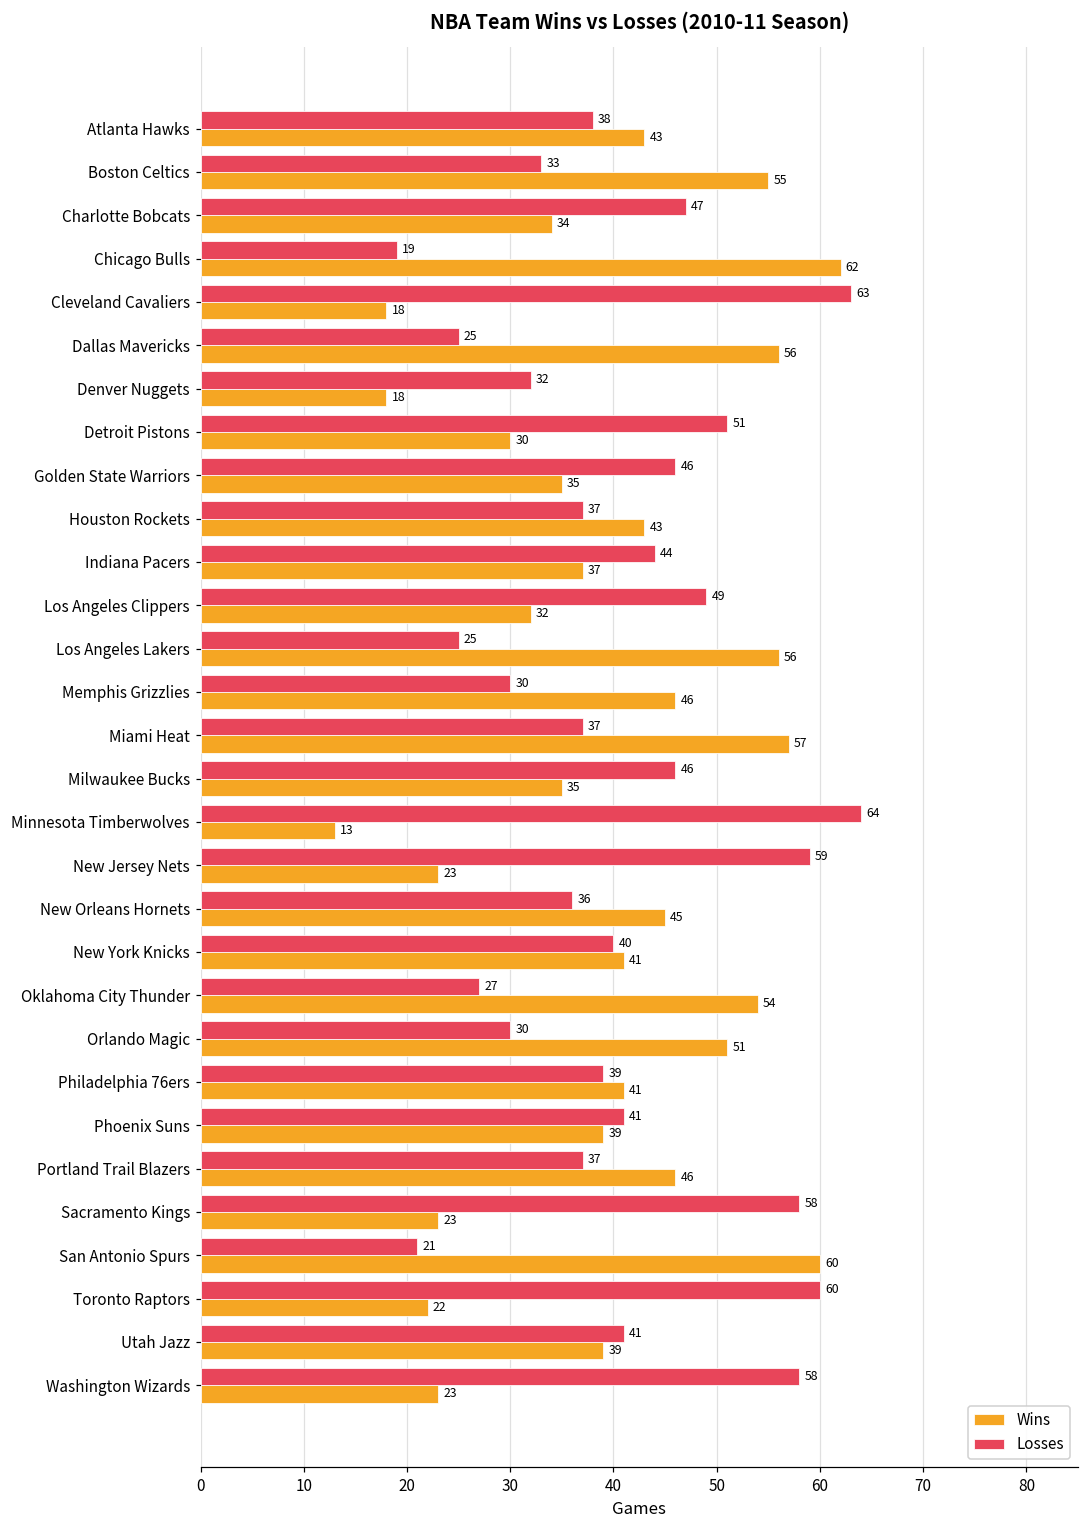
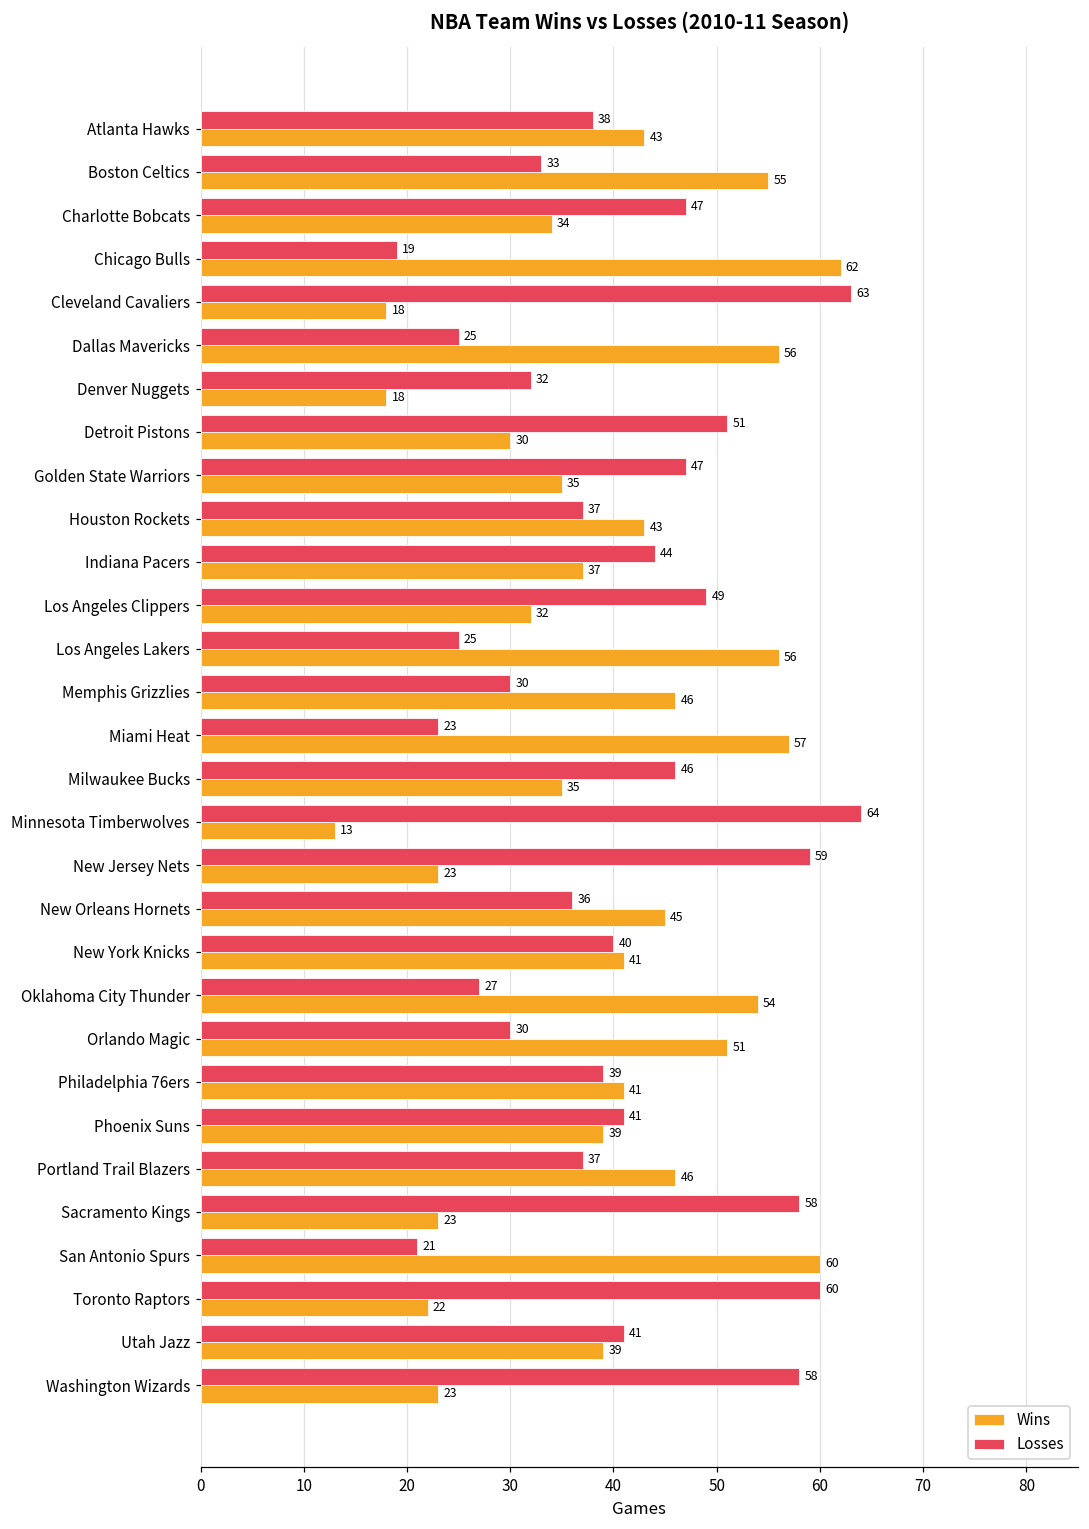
Losses, Golden State Warriors: 46 -> 47
Losses, Miami Heat: 37 -> 23
